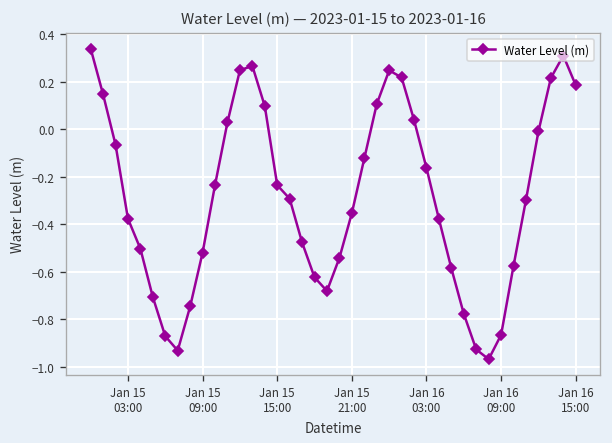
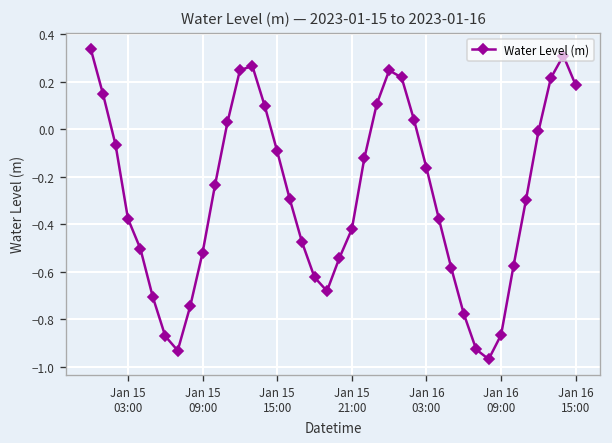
Jan 15 15:00: -0.24 -> -0.09
Jan 15 21:00: -0.35 -> -0.42
